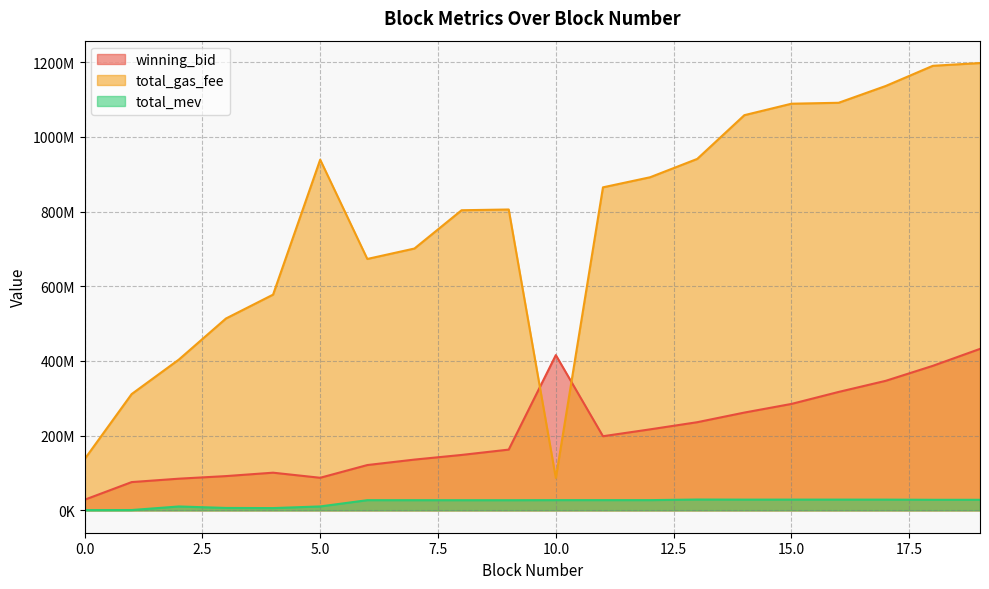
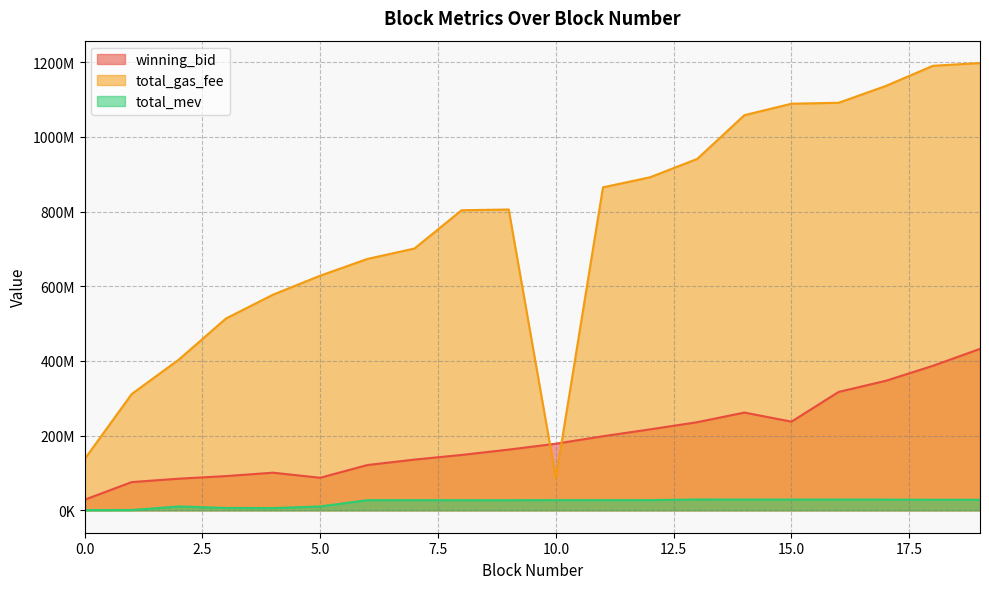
total_gas_fee, 5.0: 940000000 -> 630000000
winning_bid, 10.0: 420000000 -> 180000000
winning_bid, 15.0: 280000000 -> 240000000
